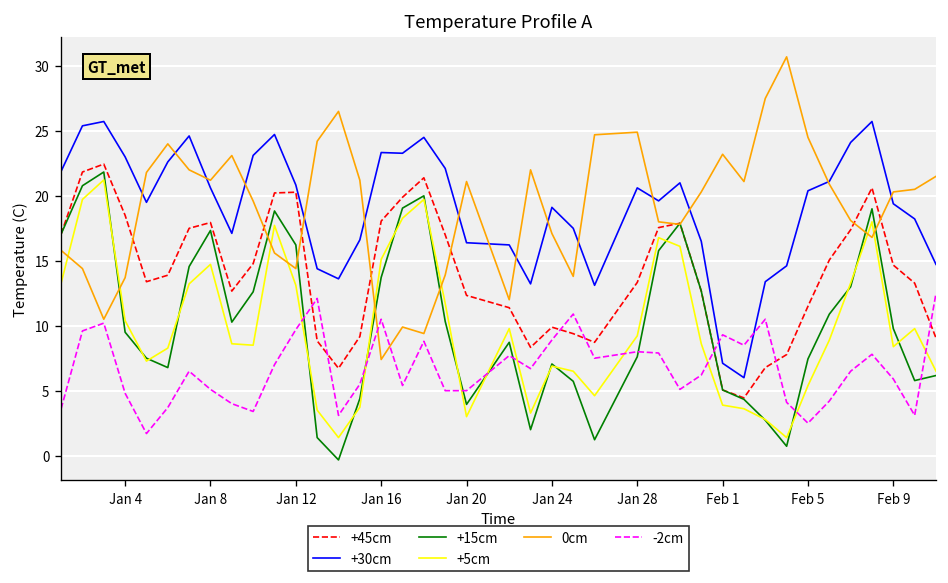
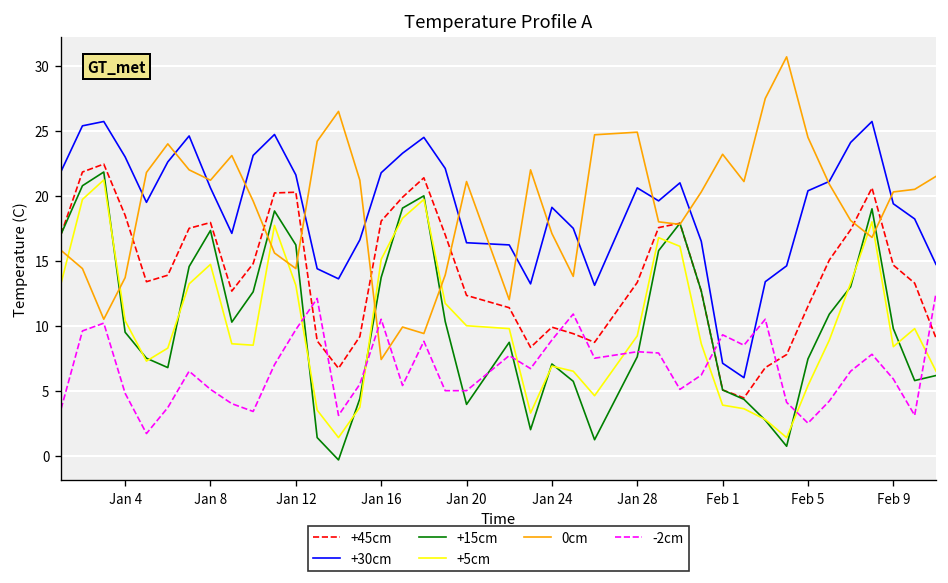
+30cm, Jan 12: 20.8 -> 21.6
+30cm, Jan 16: 23.3 -> 21.8
+5cm, Jan 20: 3.0 -> 10.0
